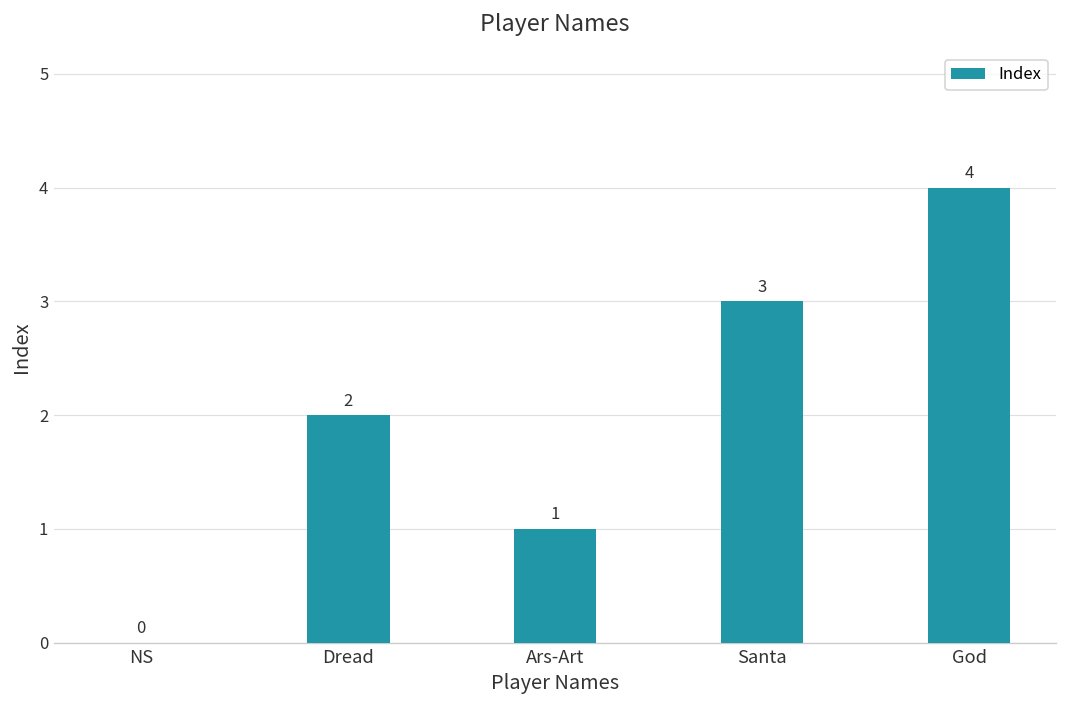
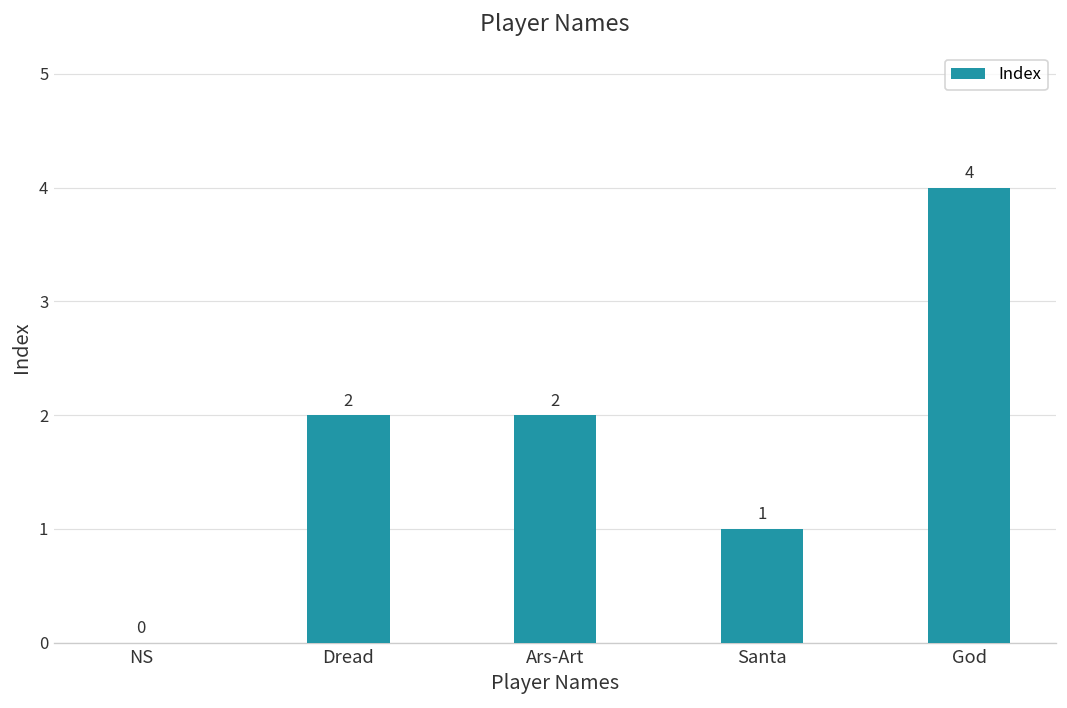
Ars-Art: 1 -> 2
Santa: 3 -> 1
